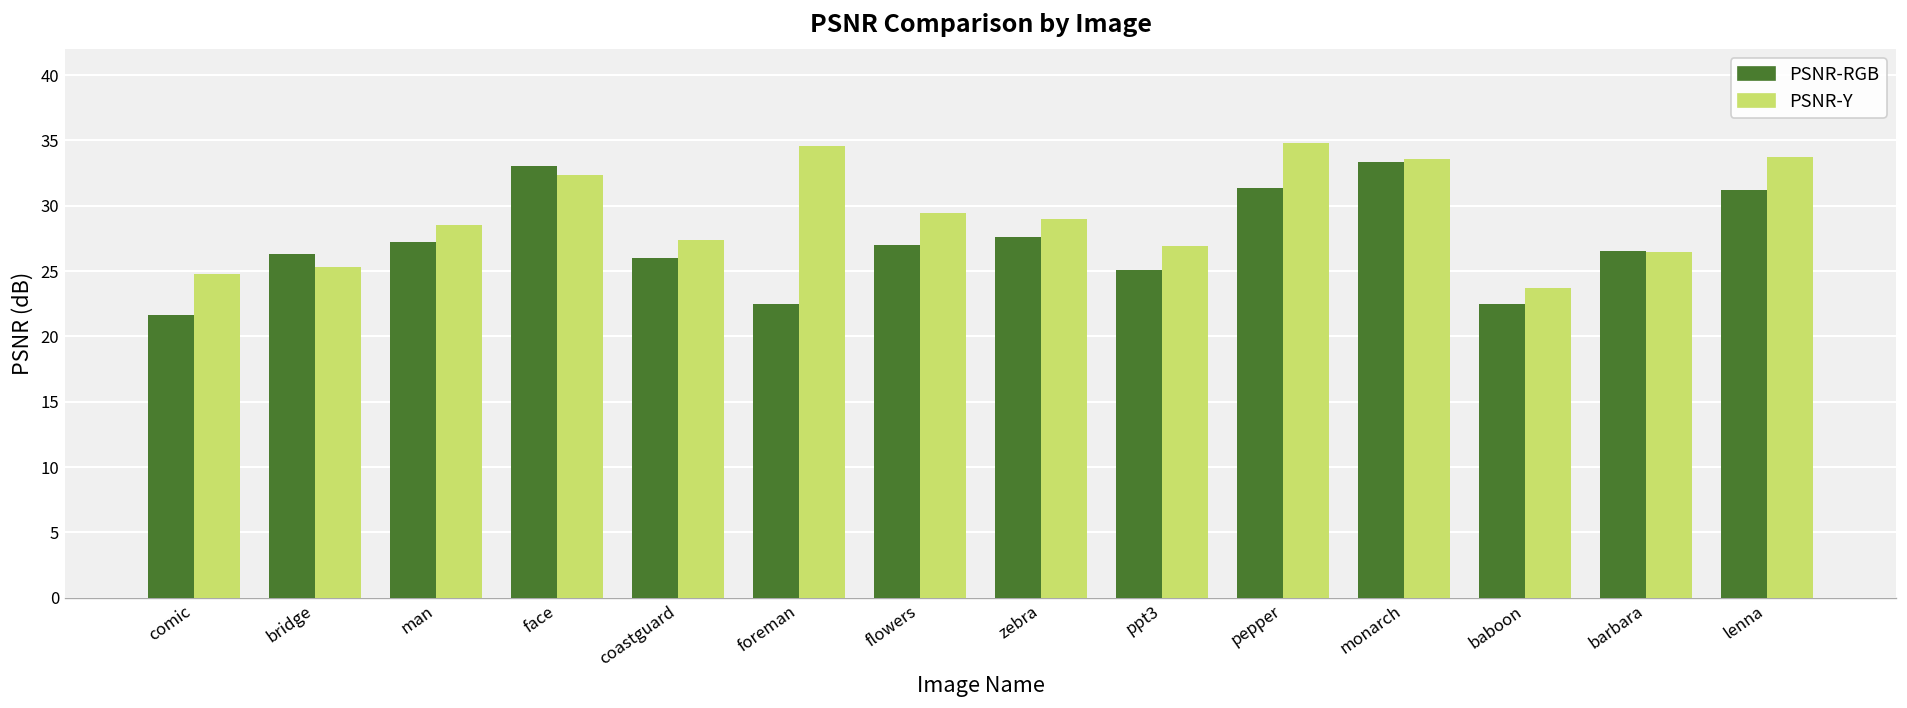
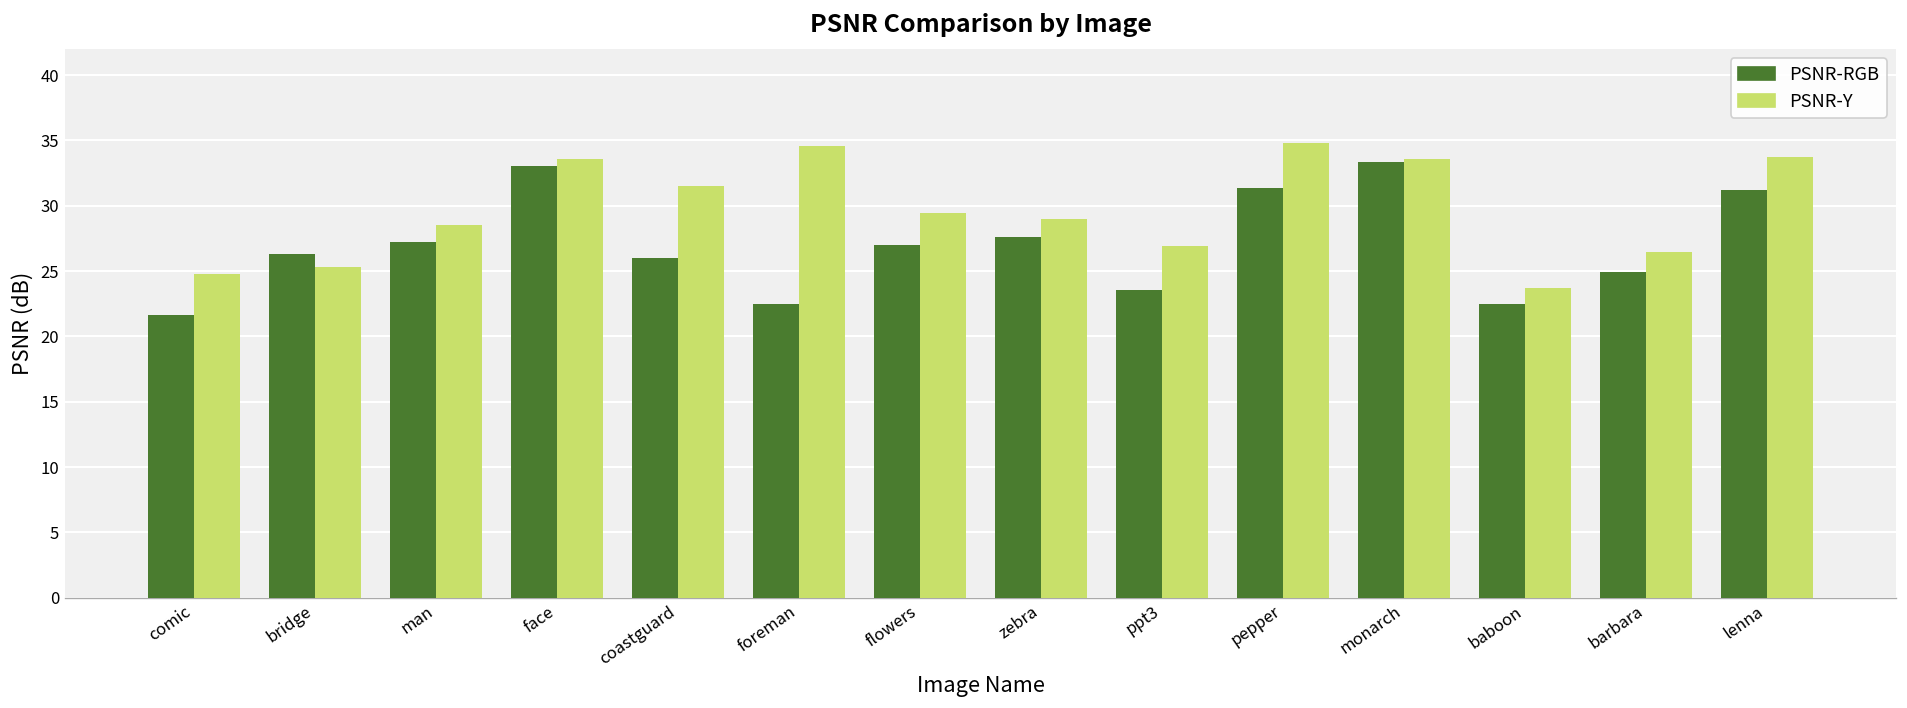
PSNR-Y, face: 32.4 -> 33.6
PSNR-Y, coastguard: 27.4 -> 31.5
PSNR-RGB, ppt3: 25.1 -> 23.6
PSNR-RGB, barbara: 26.6 -> 24.9
